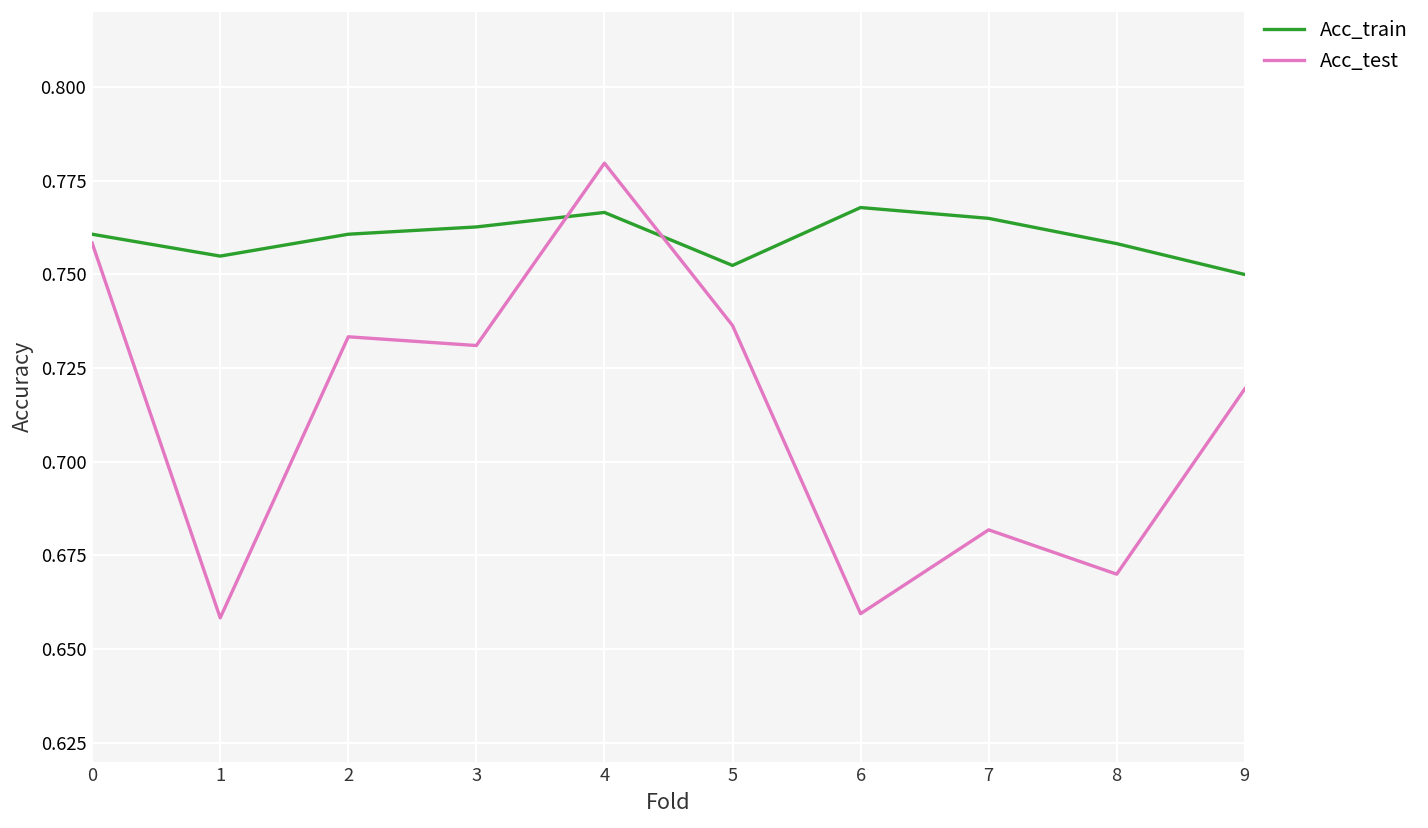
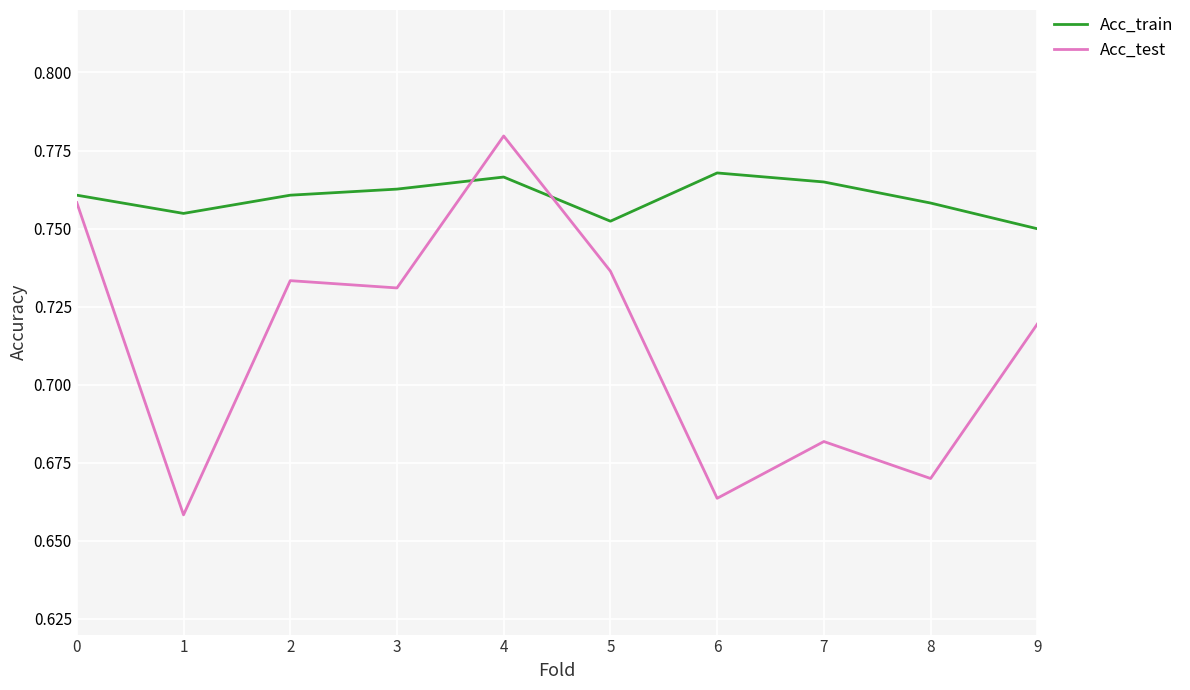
Acc_test, 6: 0.659 -> 0.664
